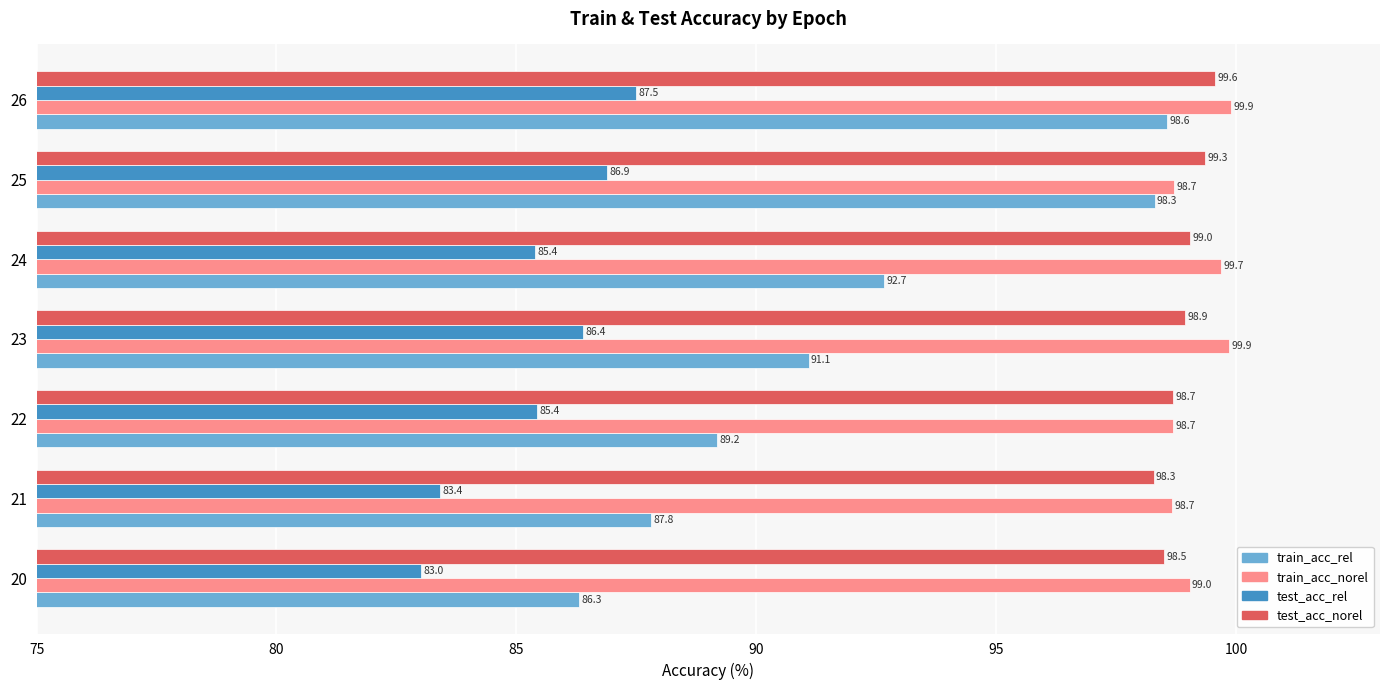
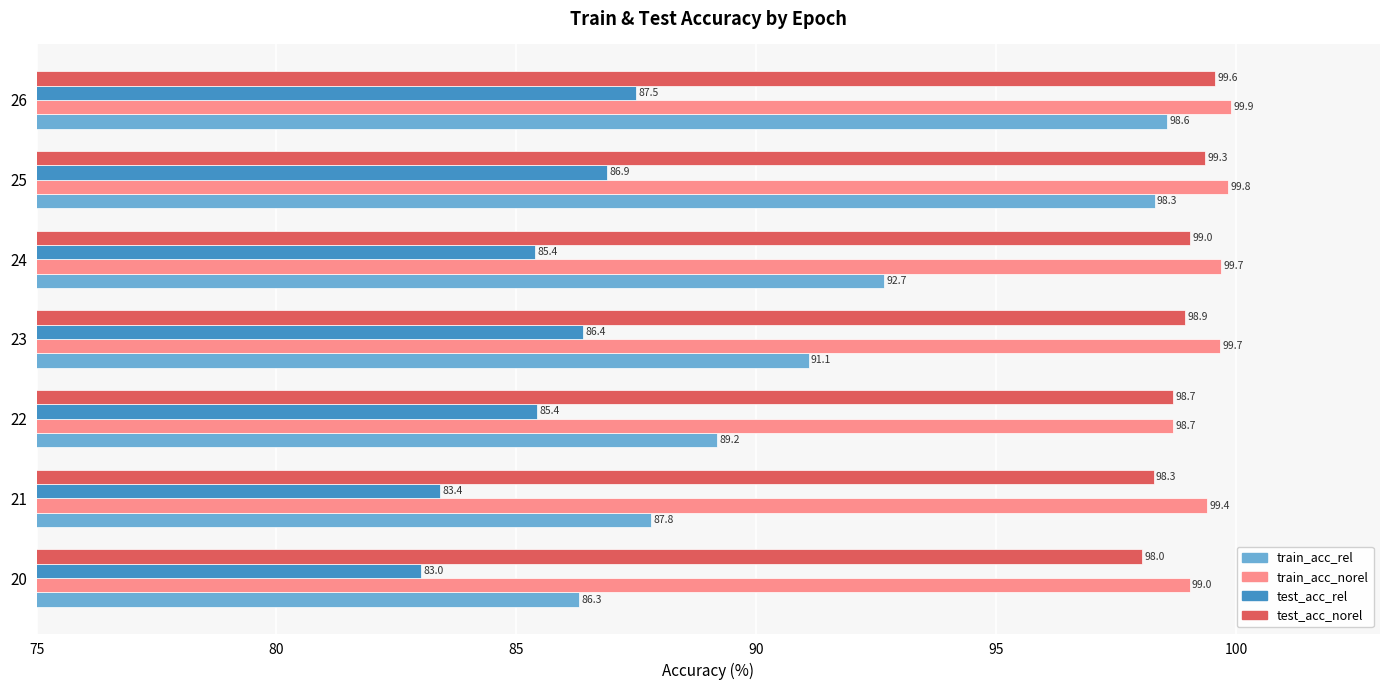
train_acc_norel, 25: 98.7 -> 99.8
train_acc_norel, 23: 99.9 -> 99.7
train_acc_norel, 21: 98.7 -> 99.4
test_acc_norel, 20: 98.5 -> 98.0
